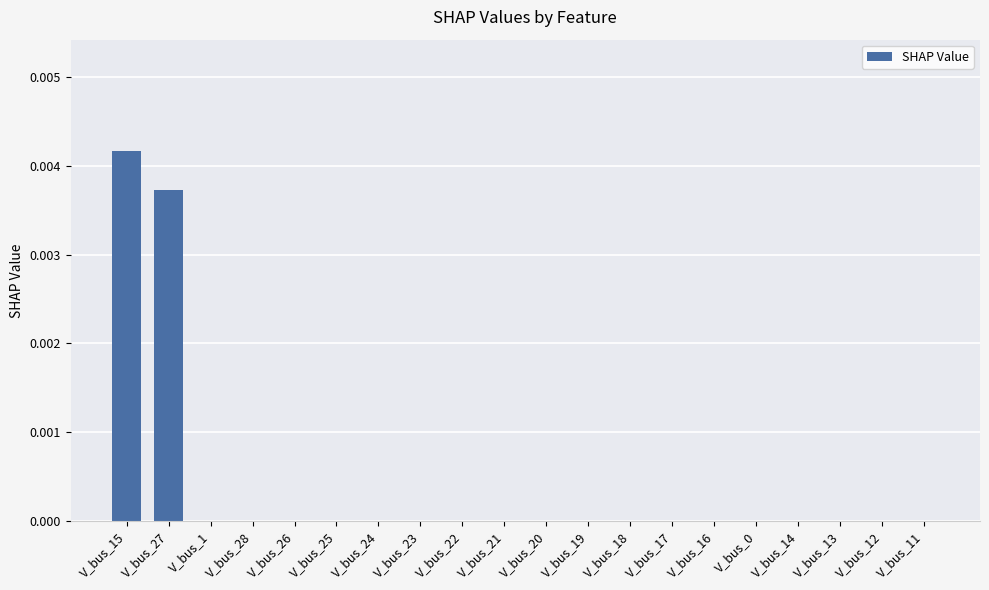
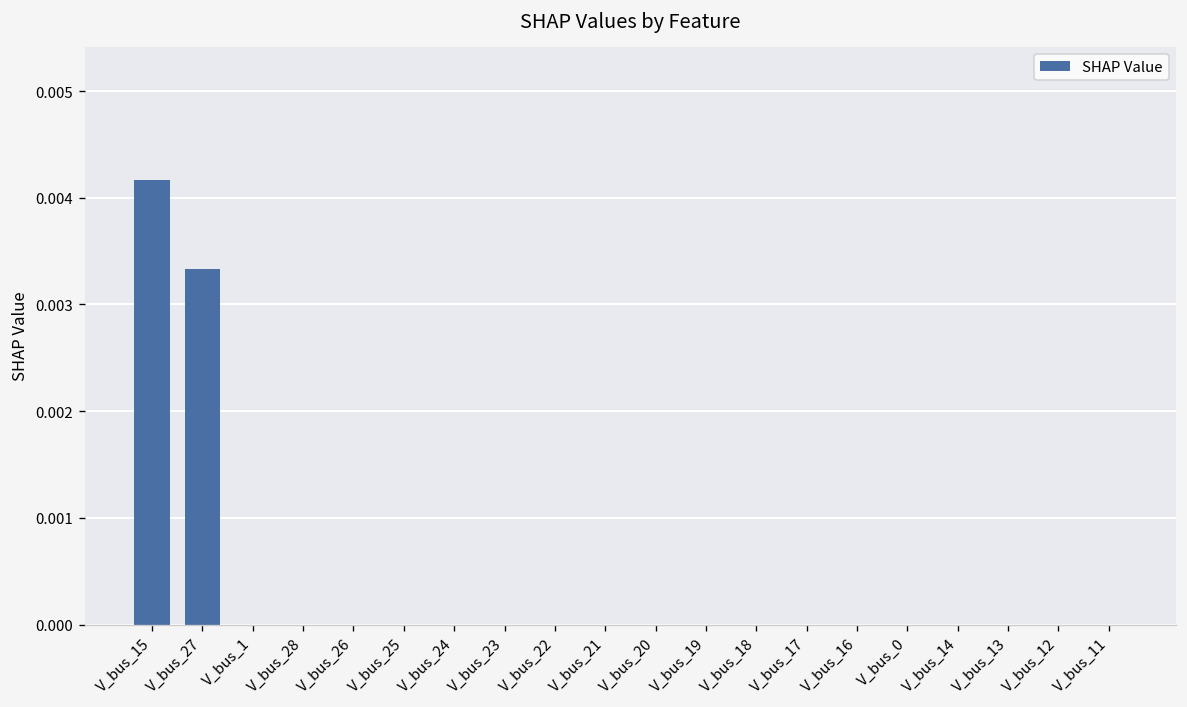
V_bus_27: 0.0037 -> 0.0033
